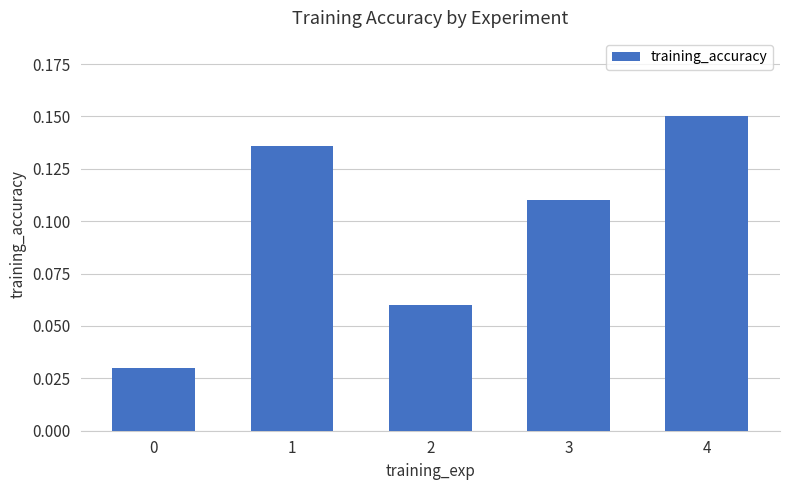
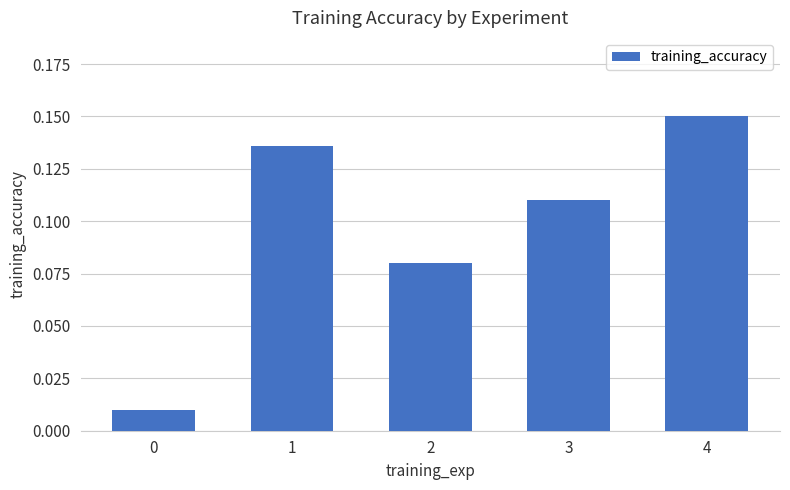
0: 0.03 -> 0.01
2: 0.06 -> 0.08
